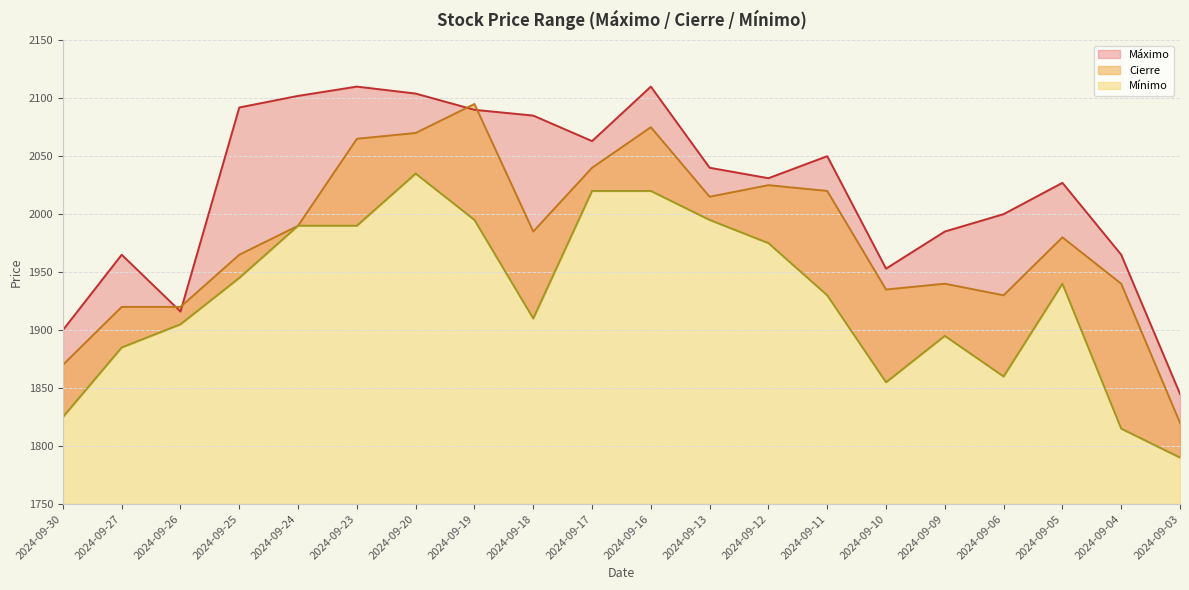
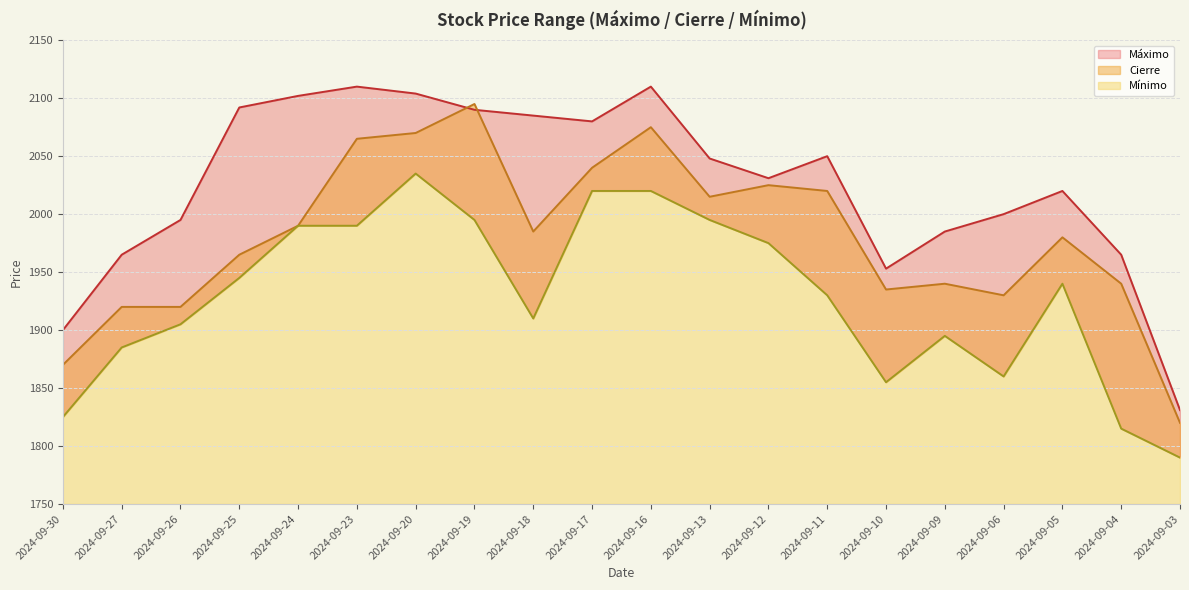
Máximo, 2024-09-26: 1916 -> 1995
Máximo, 2024-09-17: 2063 -> 2080
Máximo, 2024-09-13: 2040 -> 2048
Máximo, 2024-09-05: 2027 -> 2020
Máximo, 2024-09-03: 1845 -> 1831
